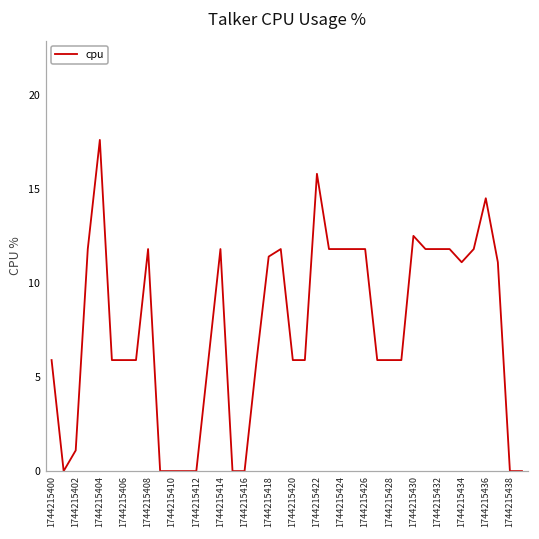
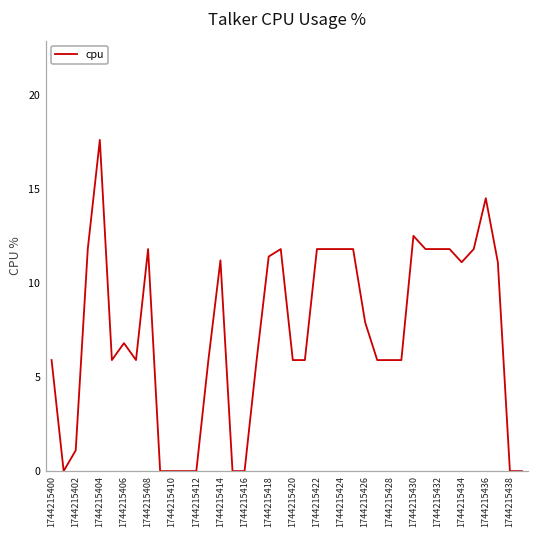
1744215406: 5.9 -> 6.8
1744215414: 11.8 -> 11.2
1744215422: 15.8 -> 11.8
1744215426: 11.8 -> 7.9
